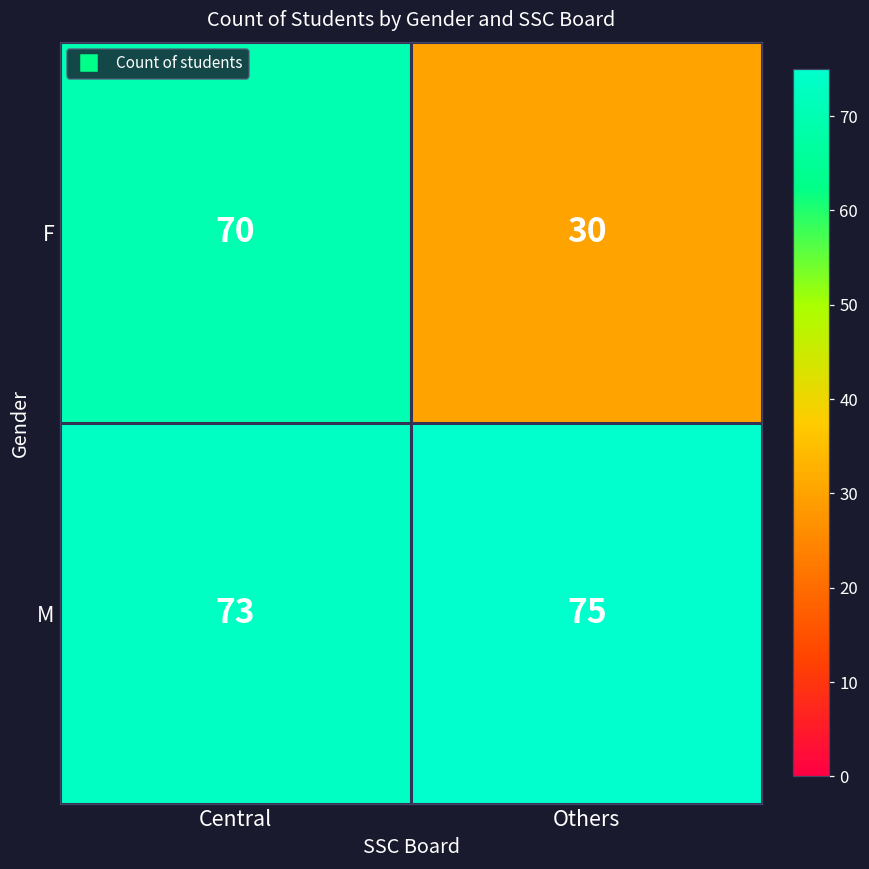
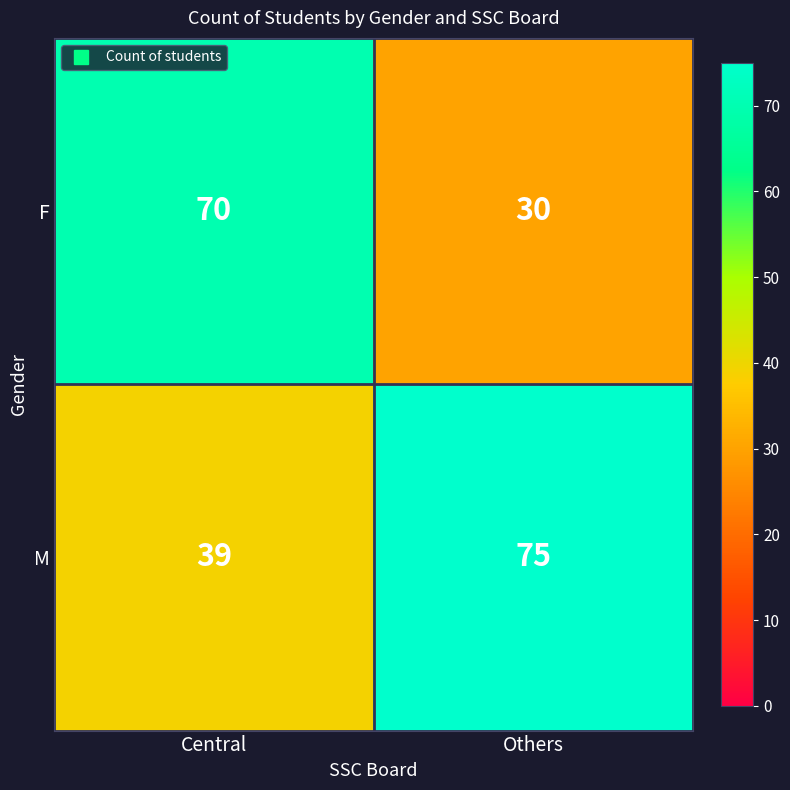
M, Central: 73 -> 39
